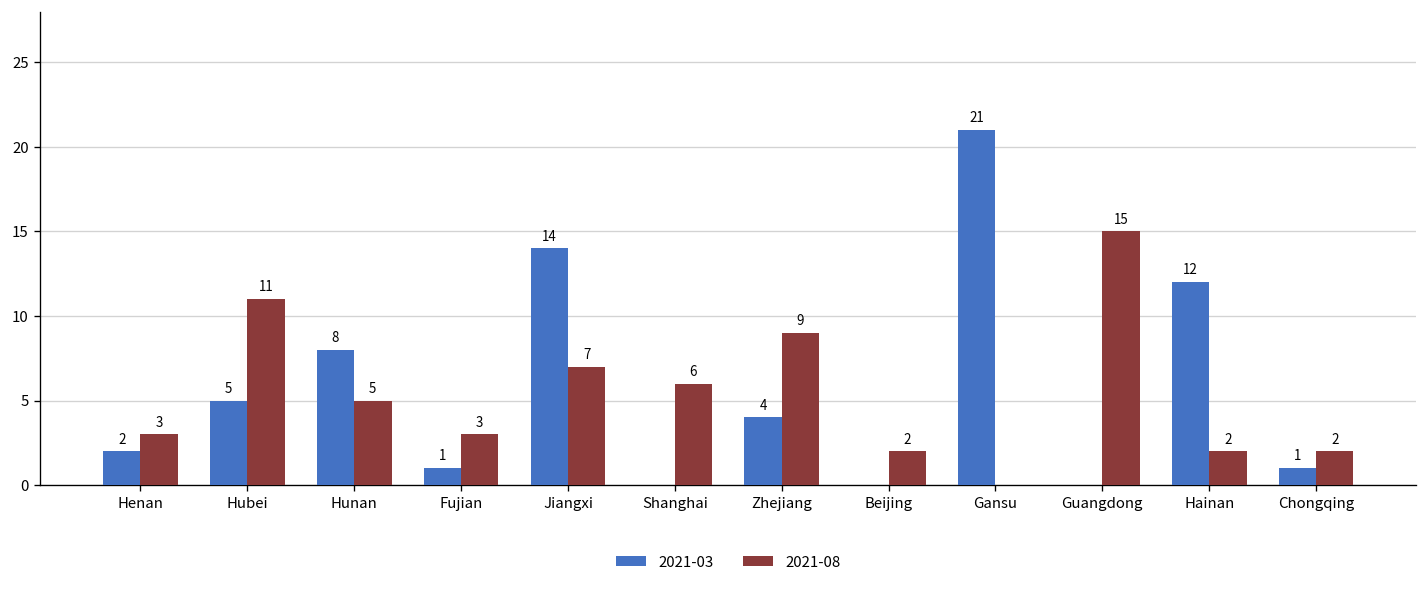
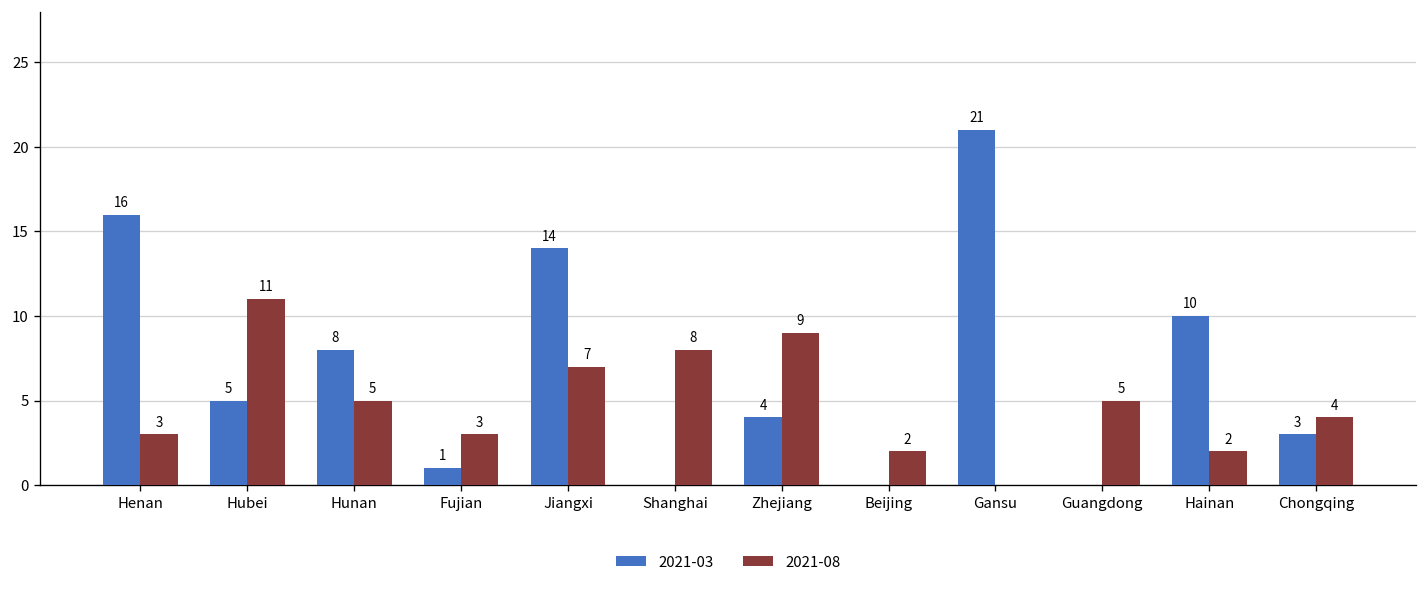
2021-03, Henan: 2 -> 16
2021-08, Shanghai: 6 -> 8
2021-08, Guangdong: 15 -> 5
2021-03, Hainan: 12 -> 10
2021-03, Chongqing: 1 -> 3
2021-08, Chongqing: 2 -> 4
